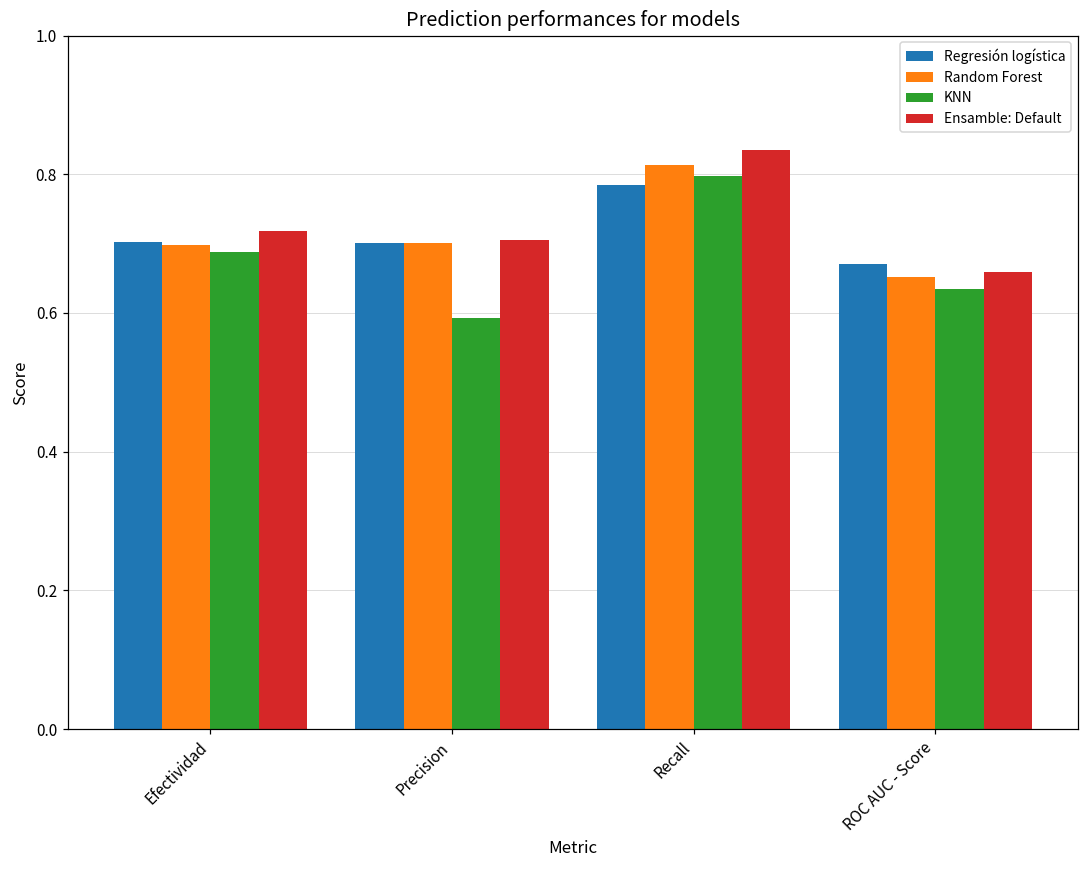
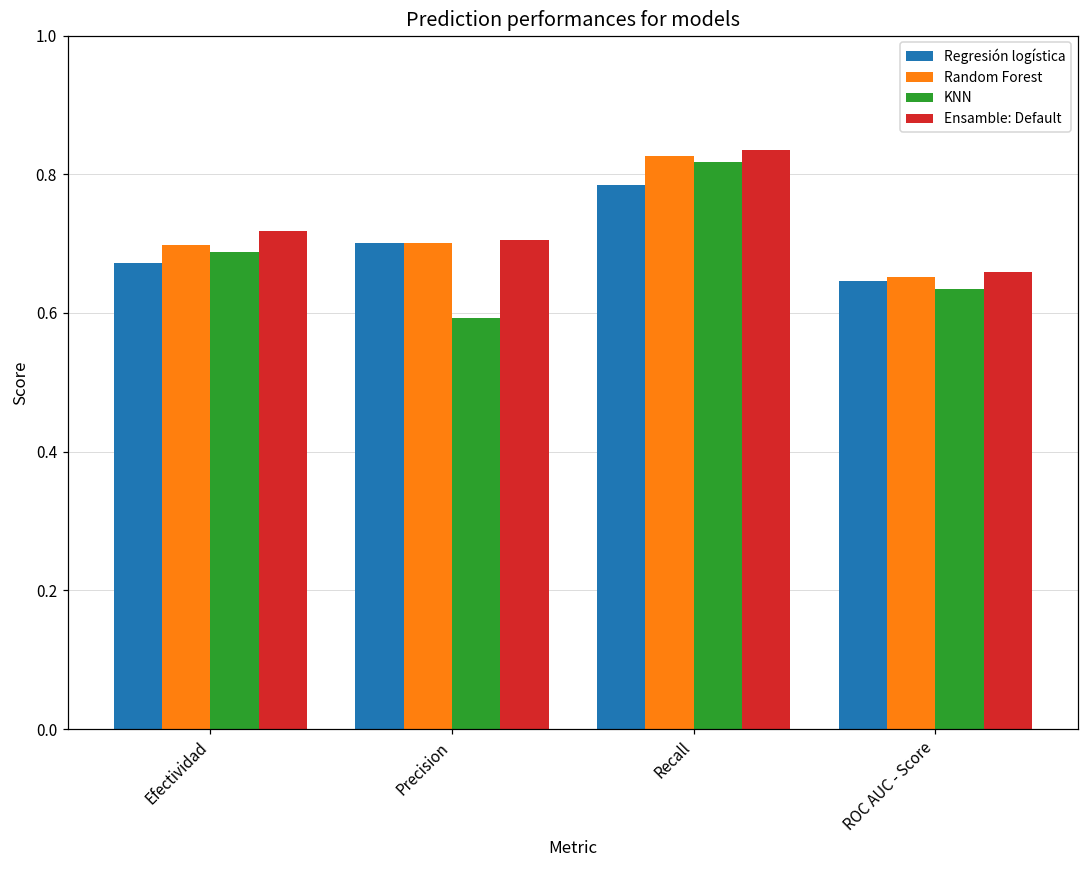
Regresión logística, Efectividad: 0.70 -> 0.67
Random Forest, Recall: 0.81 -> 0.83
KNN, Recall: 0.80 -> 0.82
Regresión logística, ROC AUC - Score: 0.67 -> 0.65
